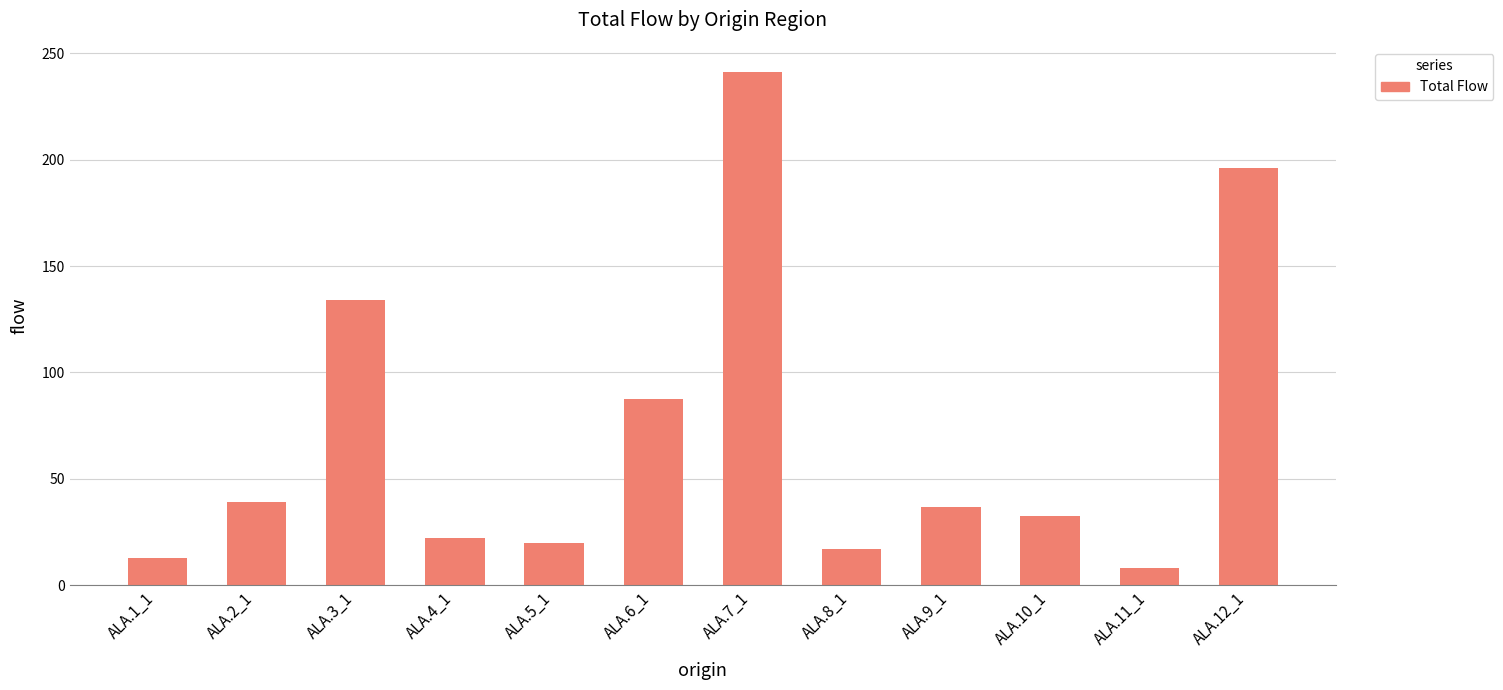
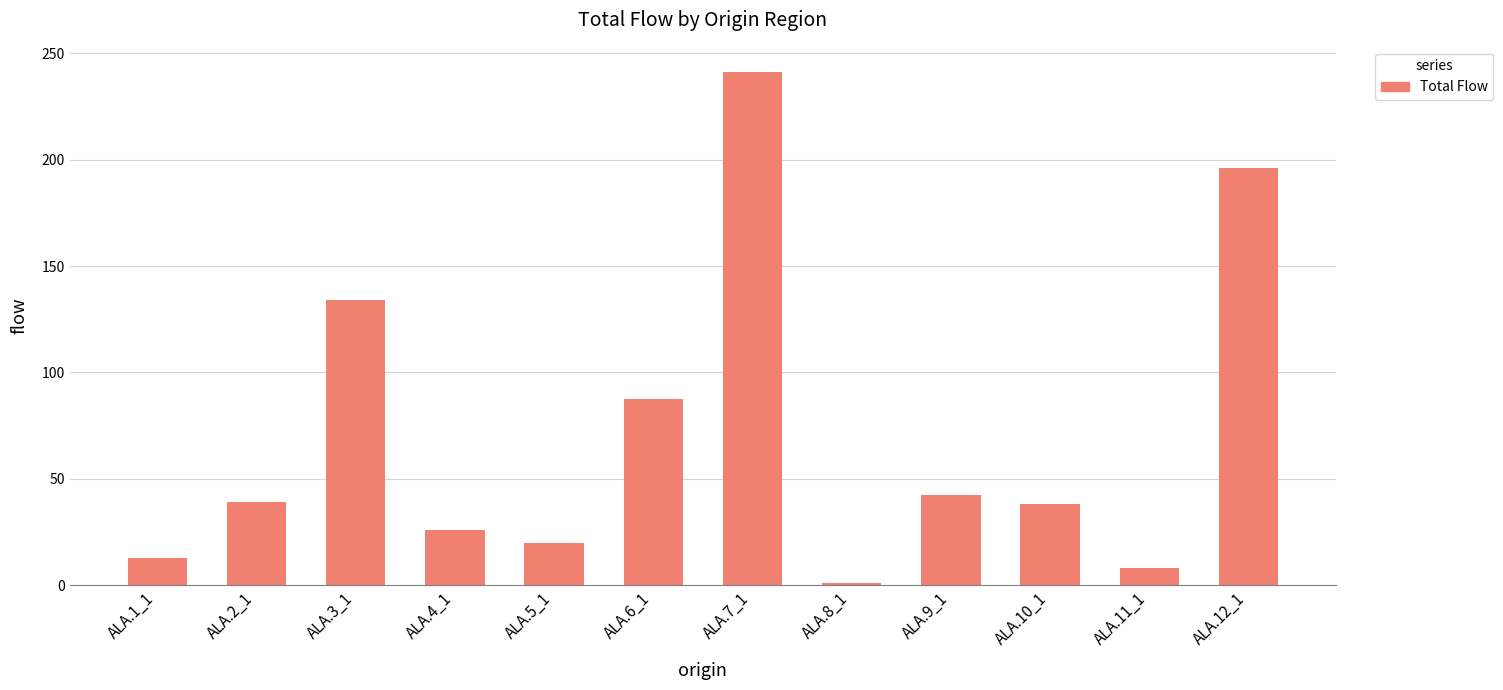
ALA.4_1: 22 -> 26
ALA.8_1: 17 -> 1
ALA.9_1: 37 -> 42
ALA.10_1: 33 -> 38
